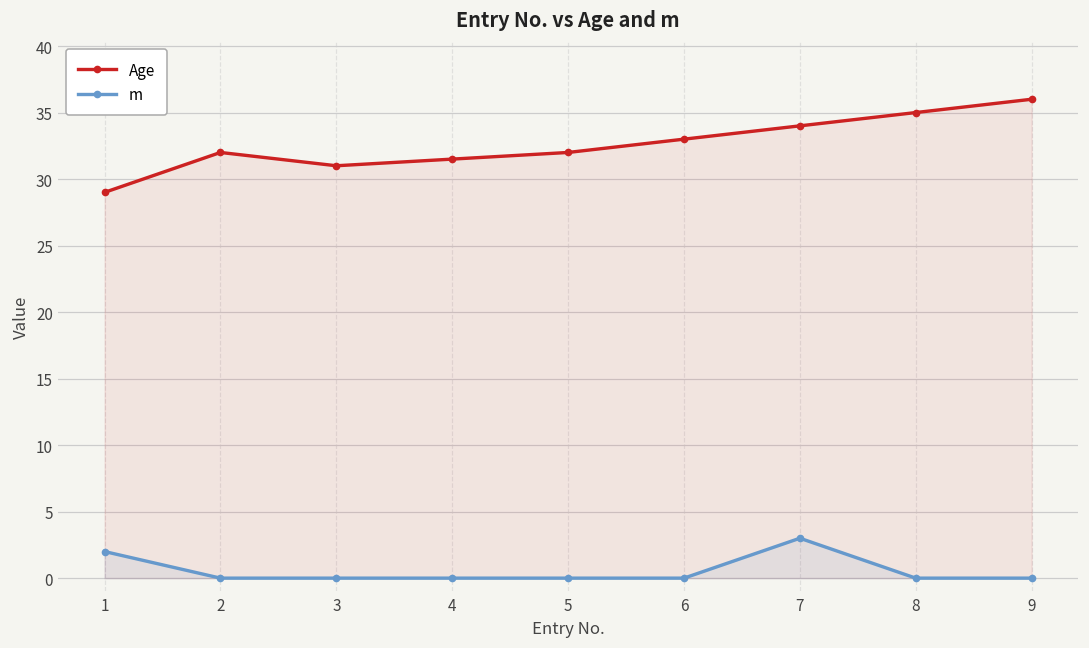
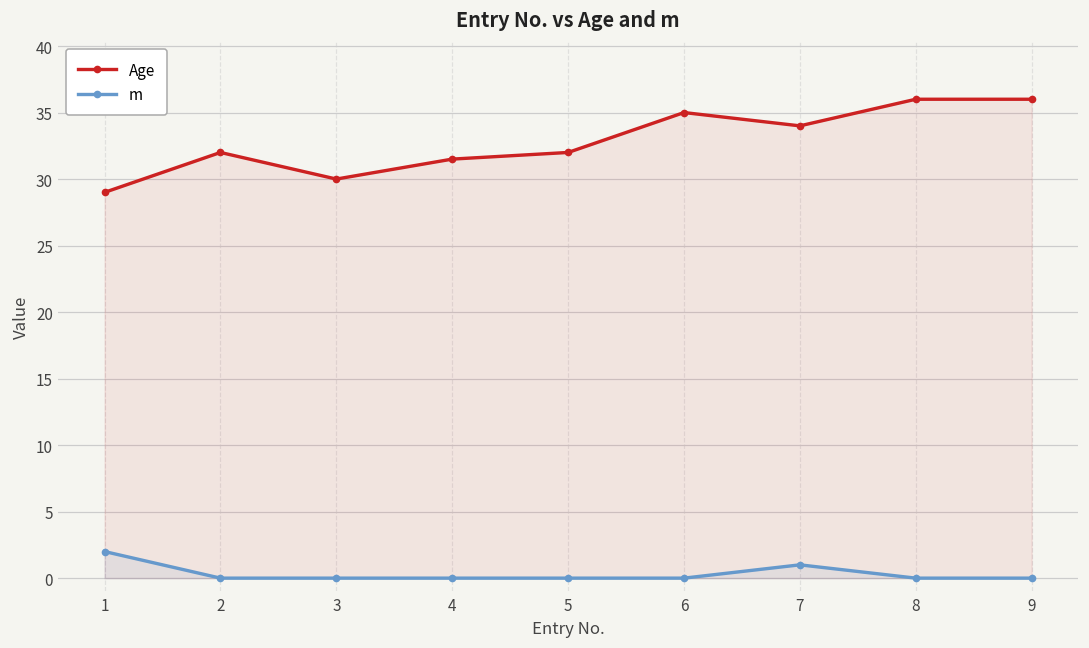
Age, 3: 31 -> 30
Age, 6: 33 -> 35
m, 7: 3 -> 1
Age, 8: 35 -> 36
